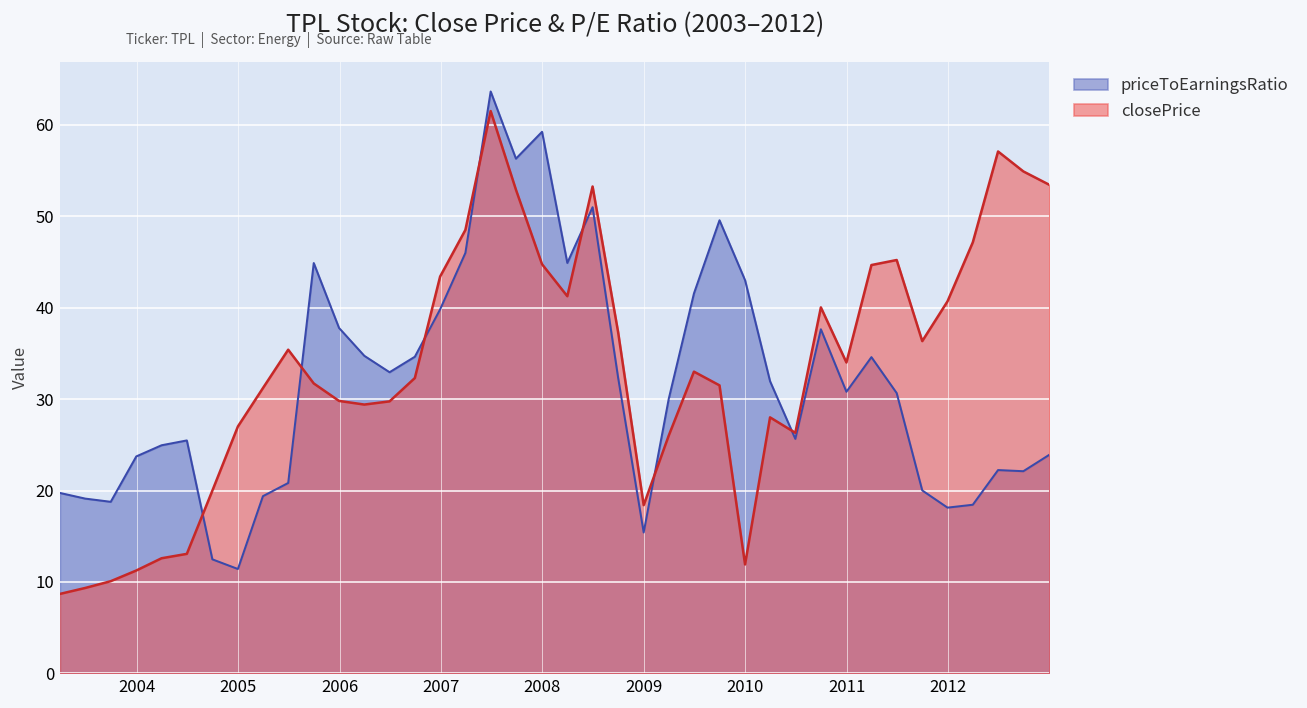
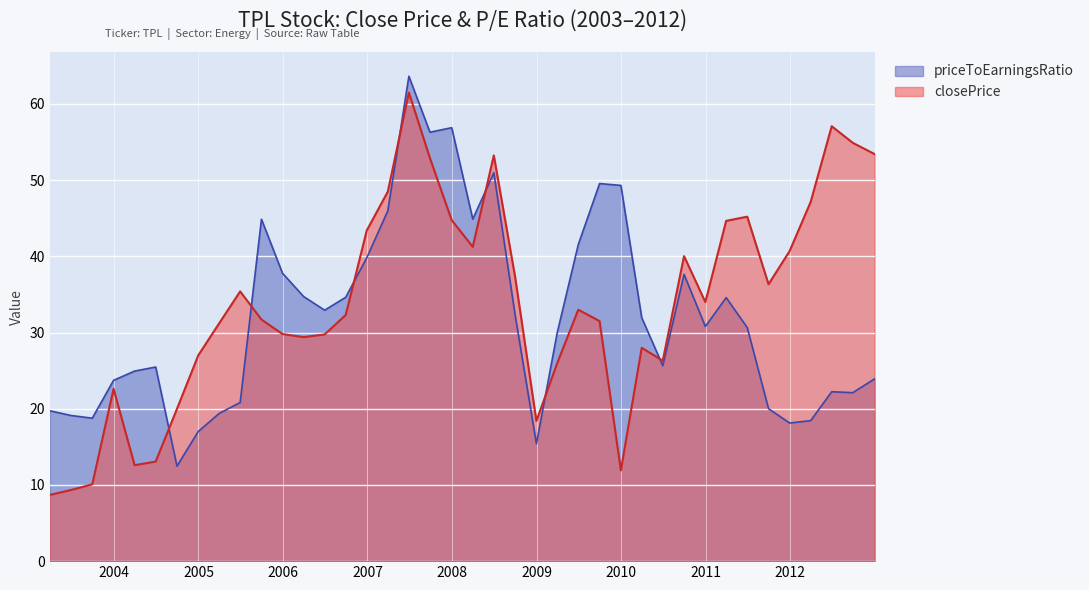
closePrice, 2004: 11 -> 23
priceToEarningsRatio, 2005: 11 -> 17
priceToEarningsRatio, 2008: 59 -> 57
priceToEarningsRatio, 2010: 43 -> 49
